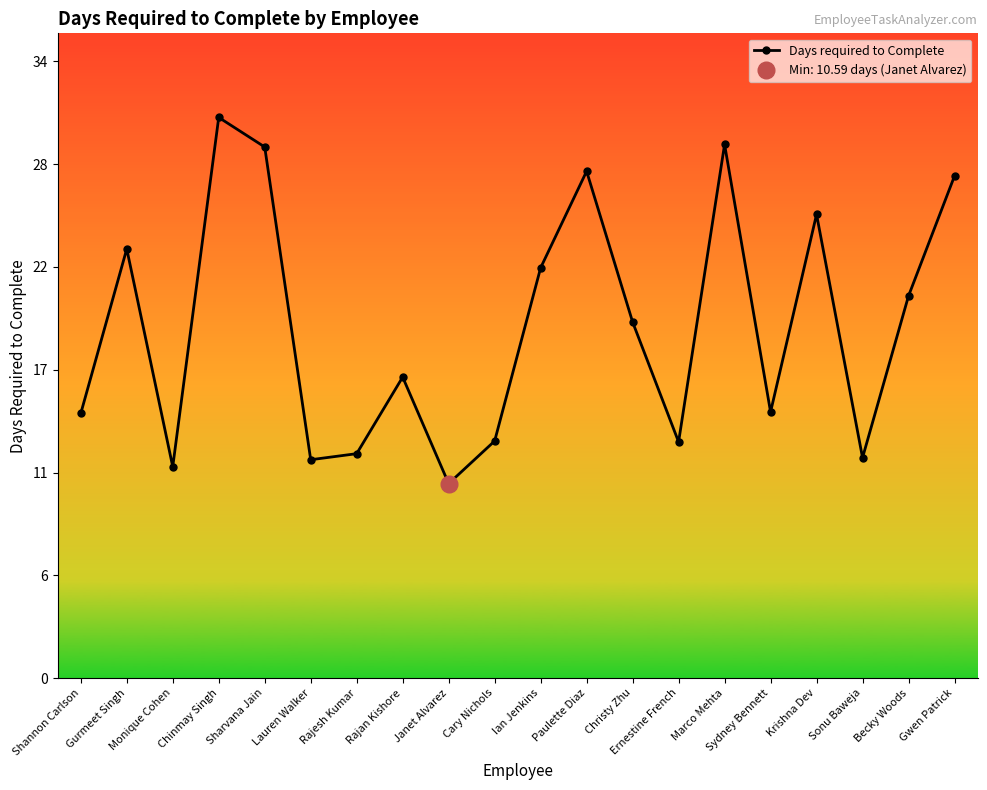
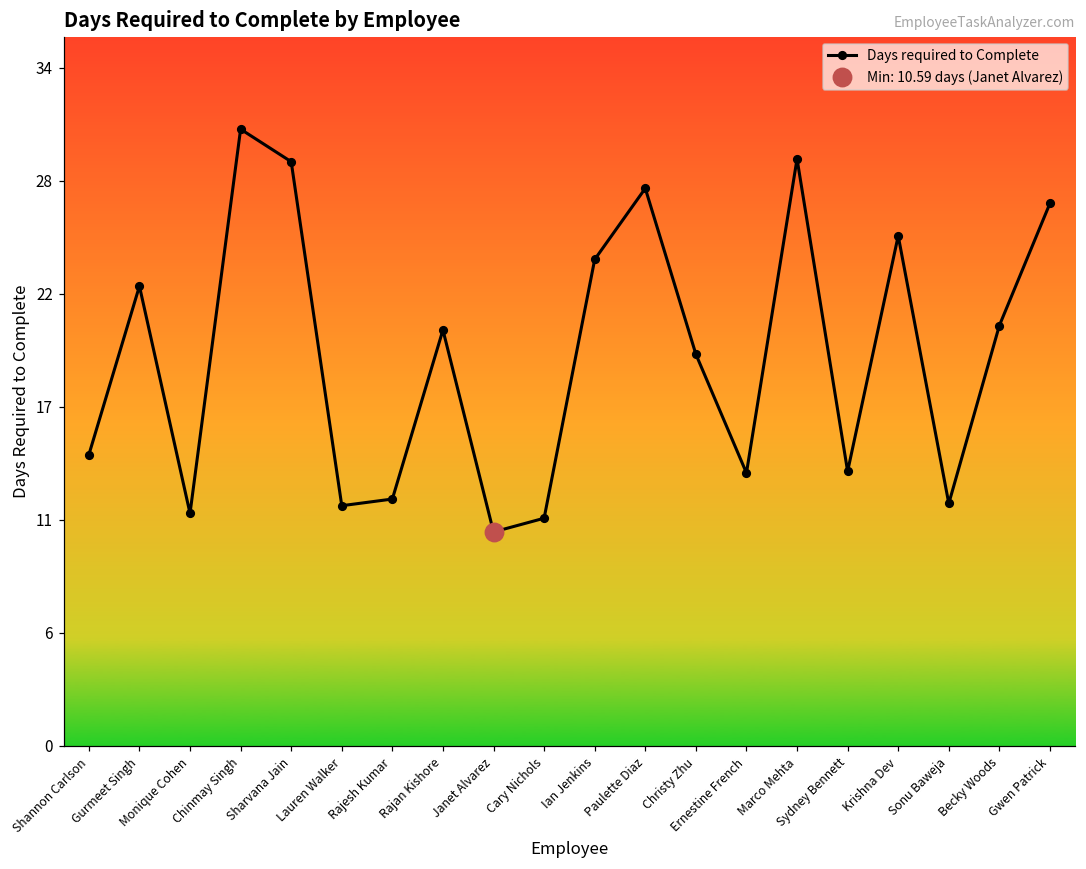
Days required to Complete, Gurmeet Singh: 23.4 -> 22.8
Days required to Complete, Rajan Kishore: 16.4 -> 20.6
Days required to Complete, Cary Nichols: 12.9 -> 11.3
Days required to Complete, Ian Jenkins: 22.3 -> 24.1
Days required to Complete, Ernestine French: 12.9 -> 13.5
Days required to Complete, Sydney Bennett: 14.5 -> 13.6
Days required to Complete, Gwen Patrick: 27.3 -> 26.9
